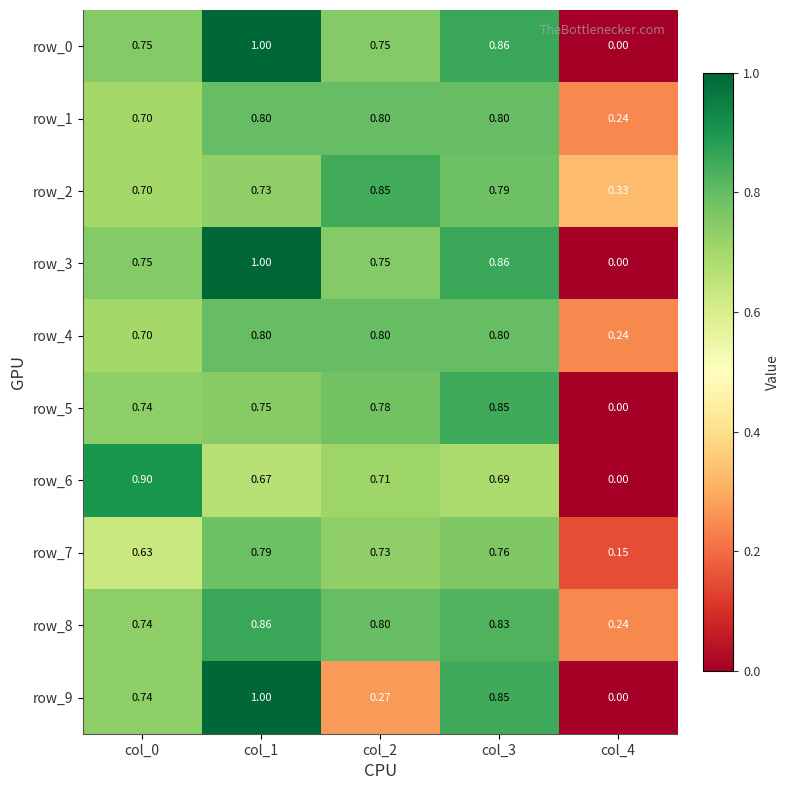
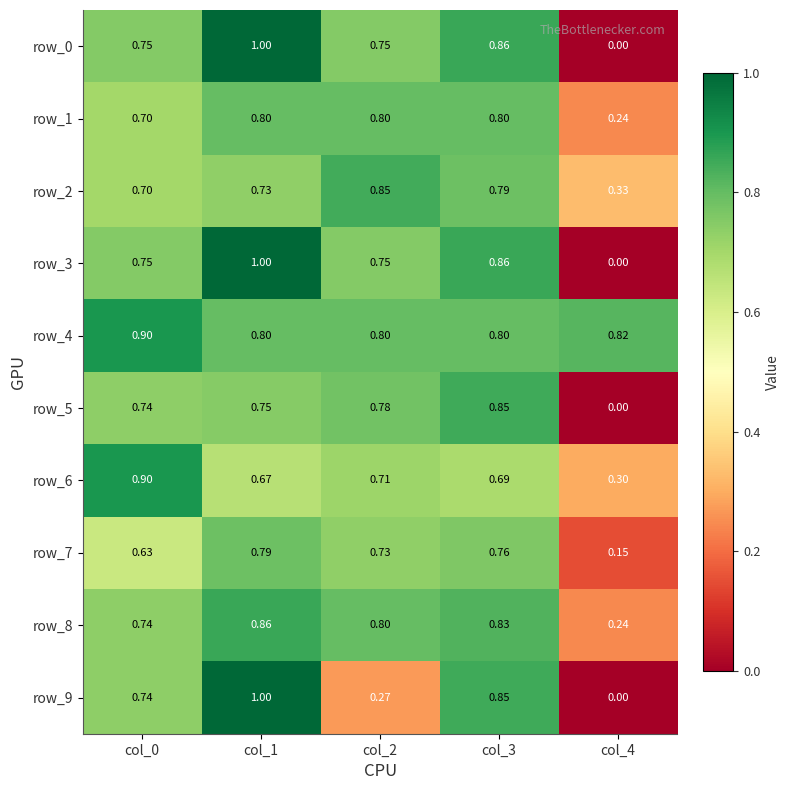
row_4, col_0: 0.70 -> 0.90
row_4, col_4: 0.24 -> 0.82
row_6, col_4: 0.00 -> 0.30
